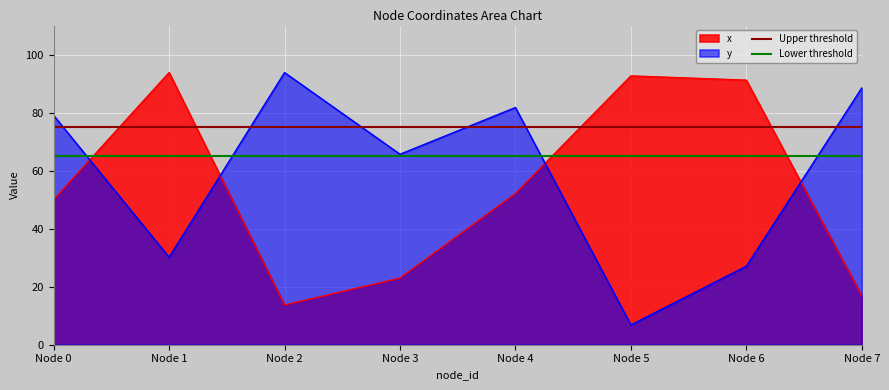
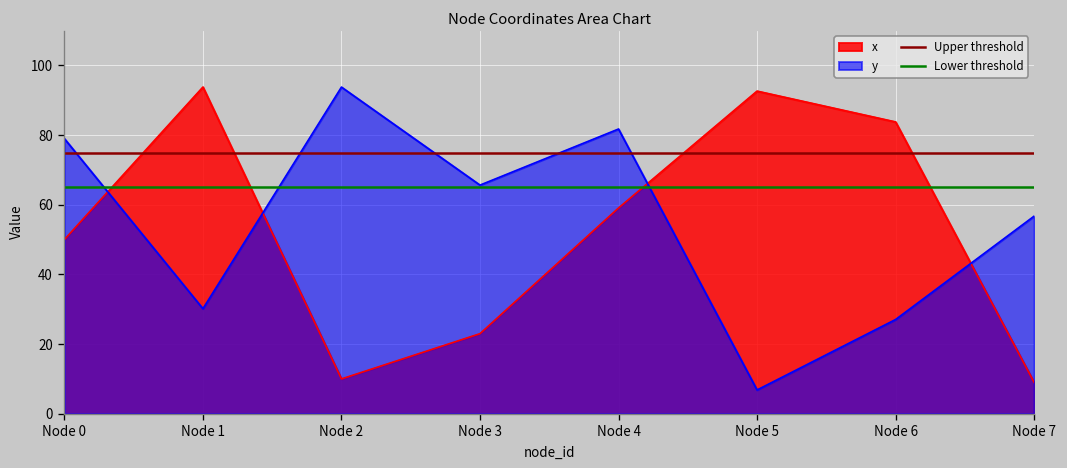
x, Node 2: 14 -> 10
x, Node 4: 52 -> 59
x, Node 6: 91 -> 84
x, Node 7: 17 -> 9
y, Node 7: 88 -> 57
